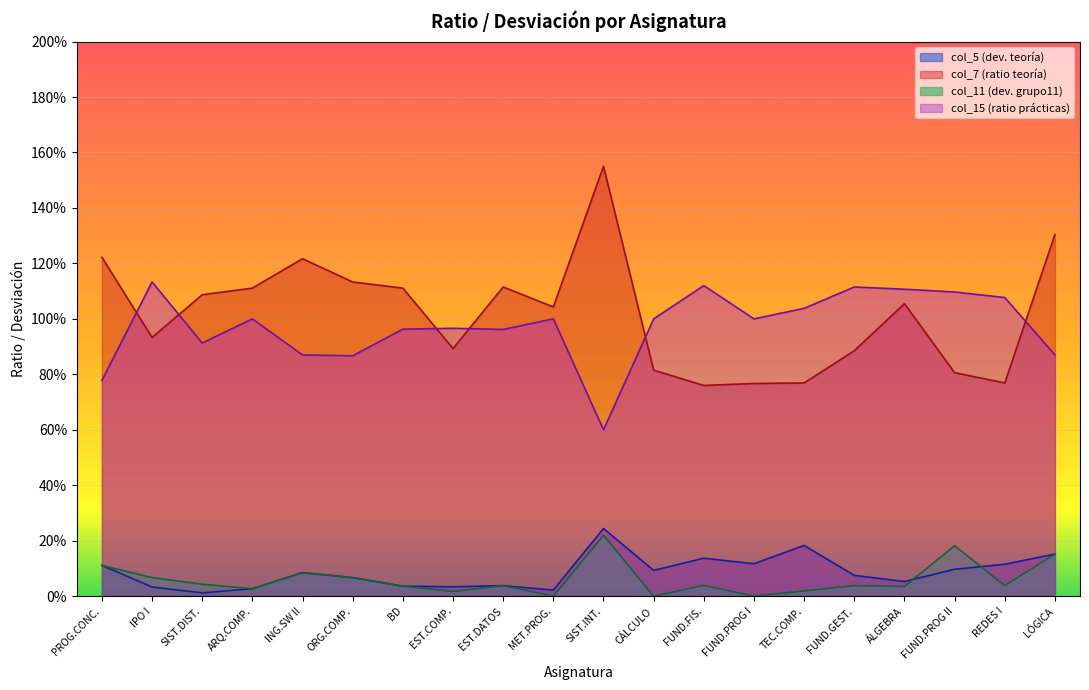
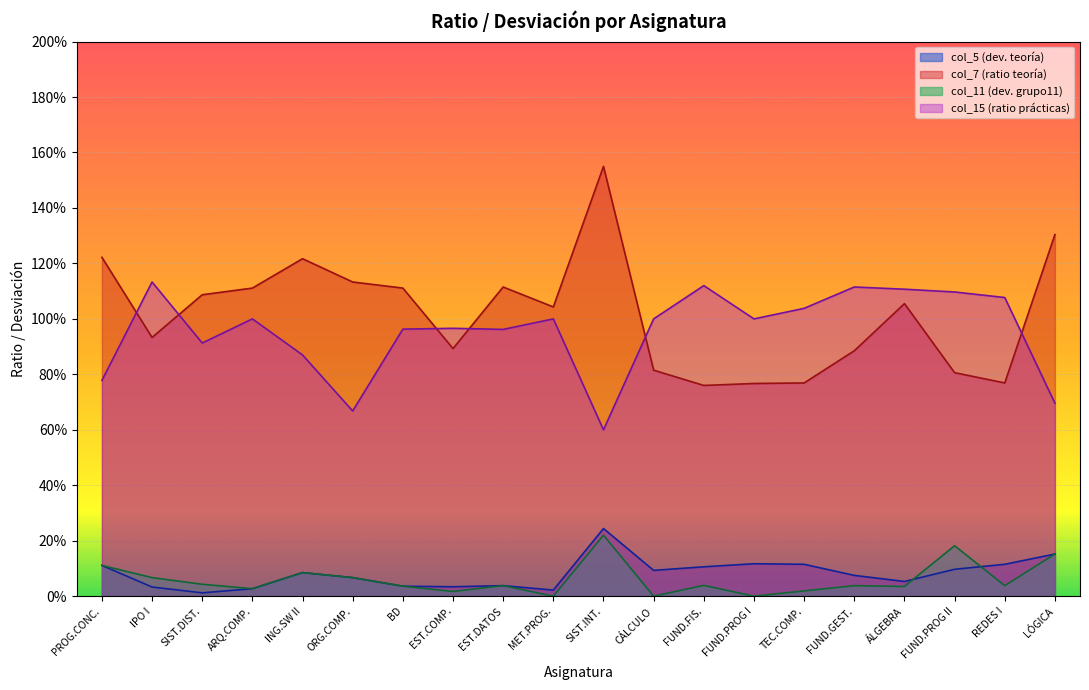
col_15 (ratio prácticas), ORG.COMP.: 87% -> 67%
col_5 (dev. teoría), FUND.FIS.: 14% -> 11%
col_5 (dev. teoría), TEC.COMP.: 18% -> 12%
col_15 (ratio prácticas), LÓGICA: 87% -> 70%
